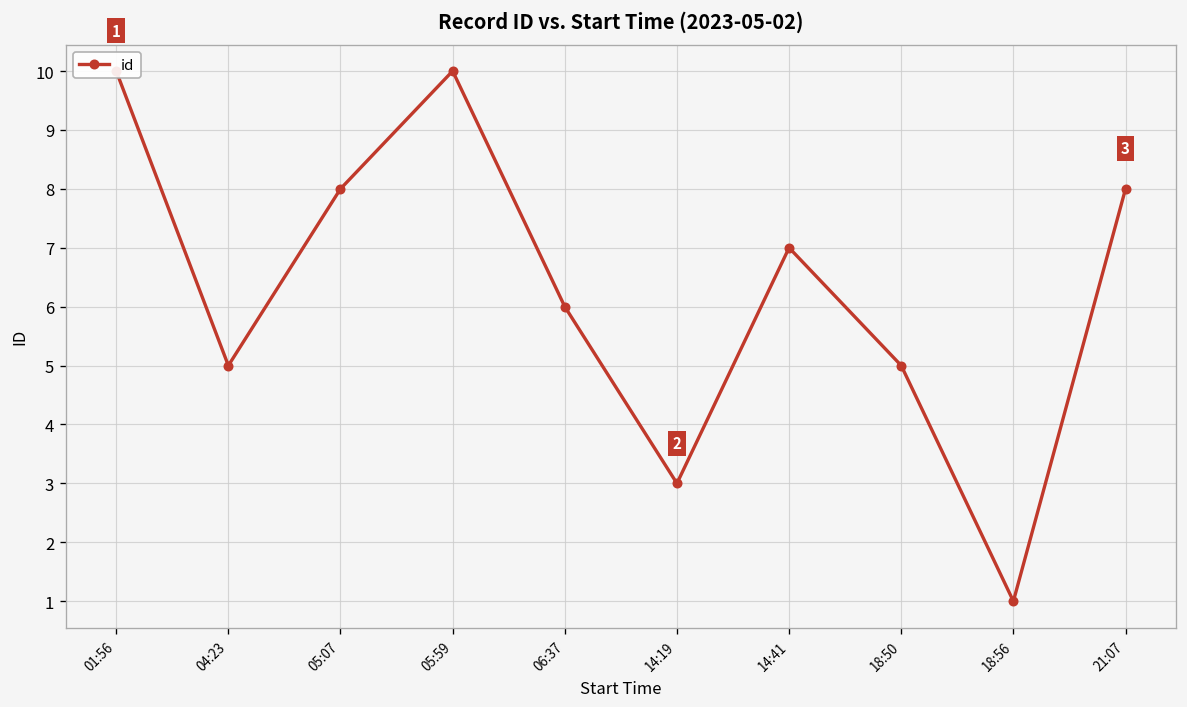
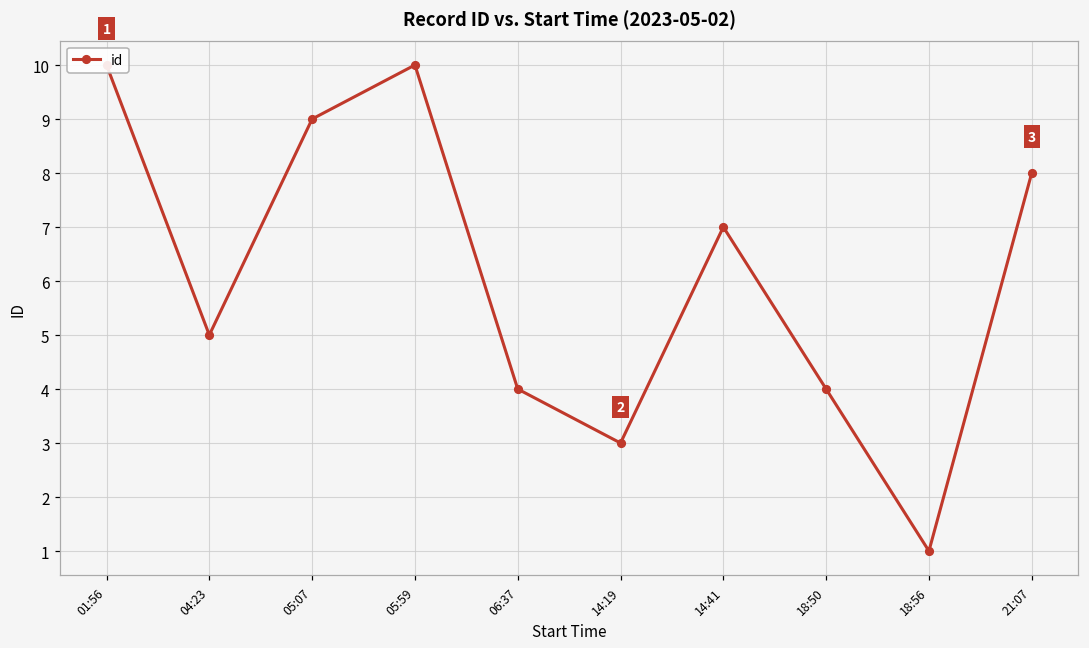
05:07: 8 -> 9
06:37: 6 -> 4
18:50: 5 -> 4
